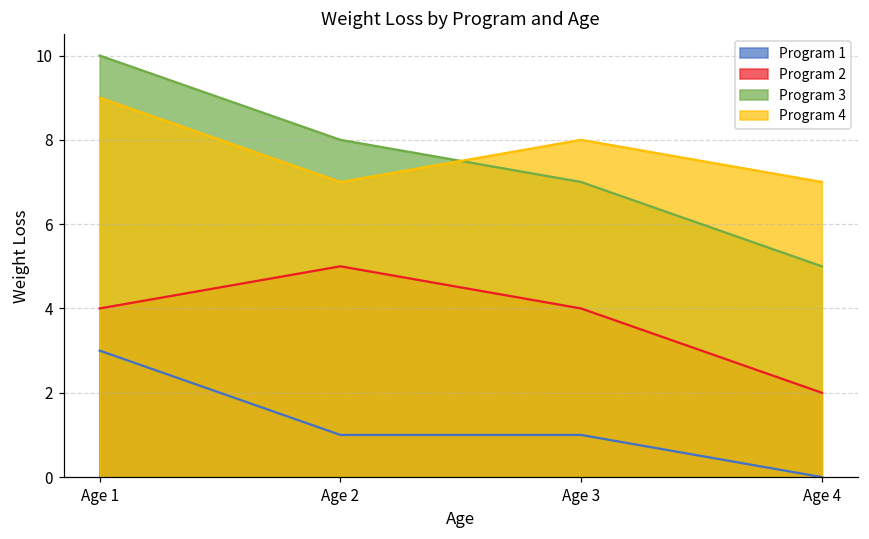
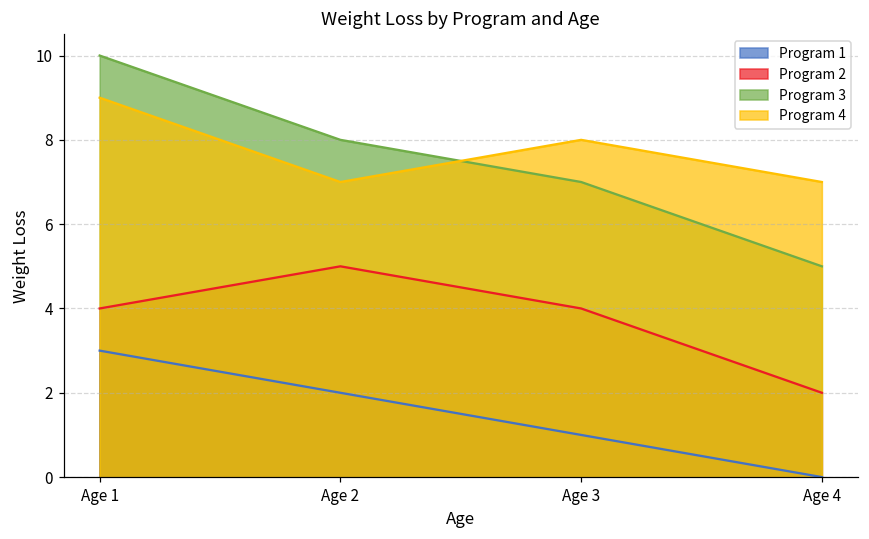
Program 1, Age 2: 1 -> 2
